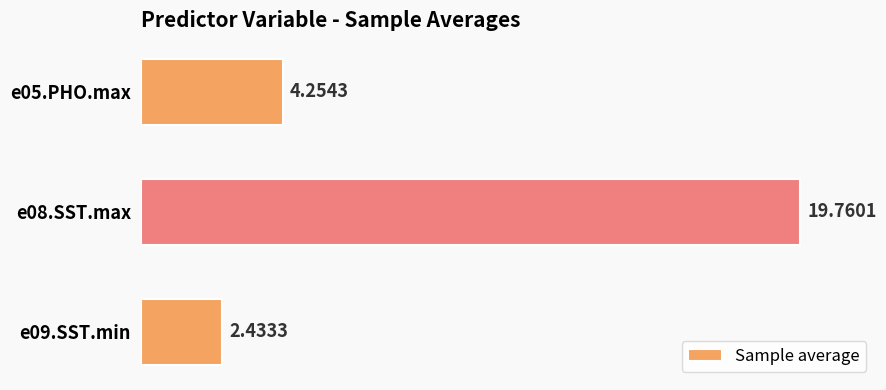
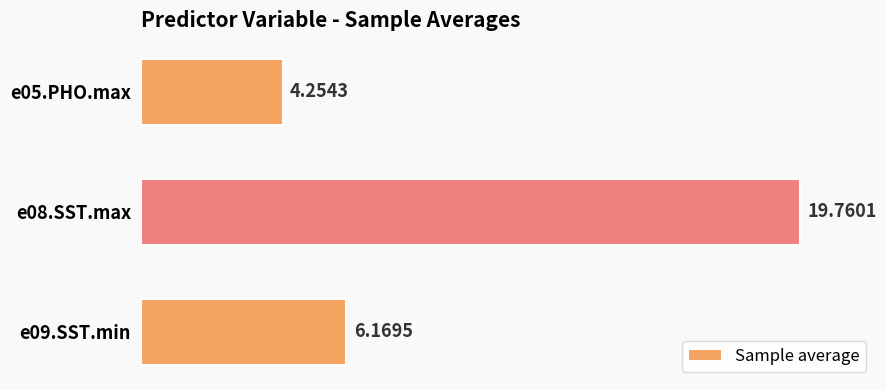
e09.SST.min: 2.4333 -> 6.1695
